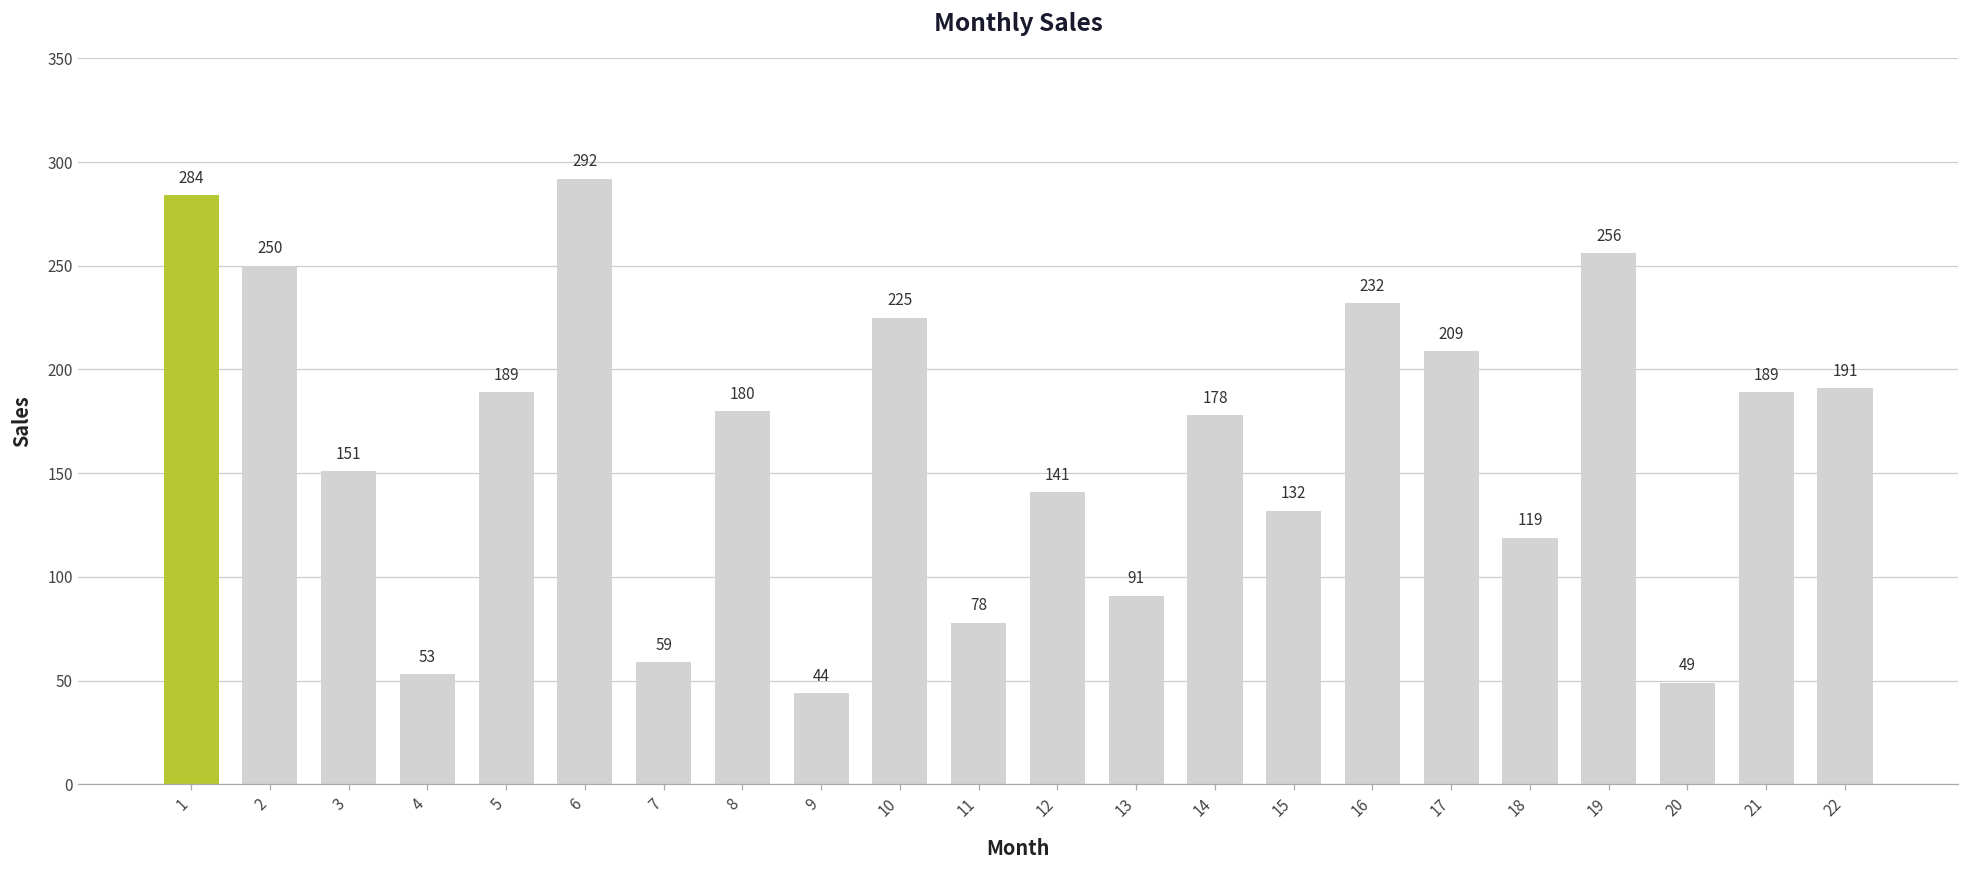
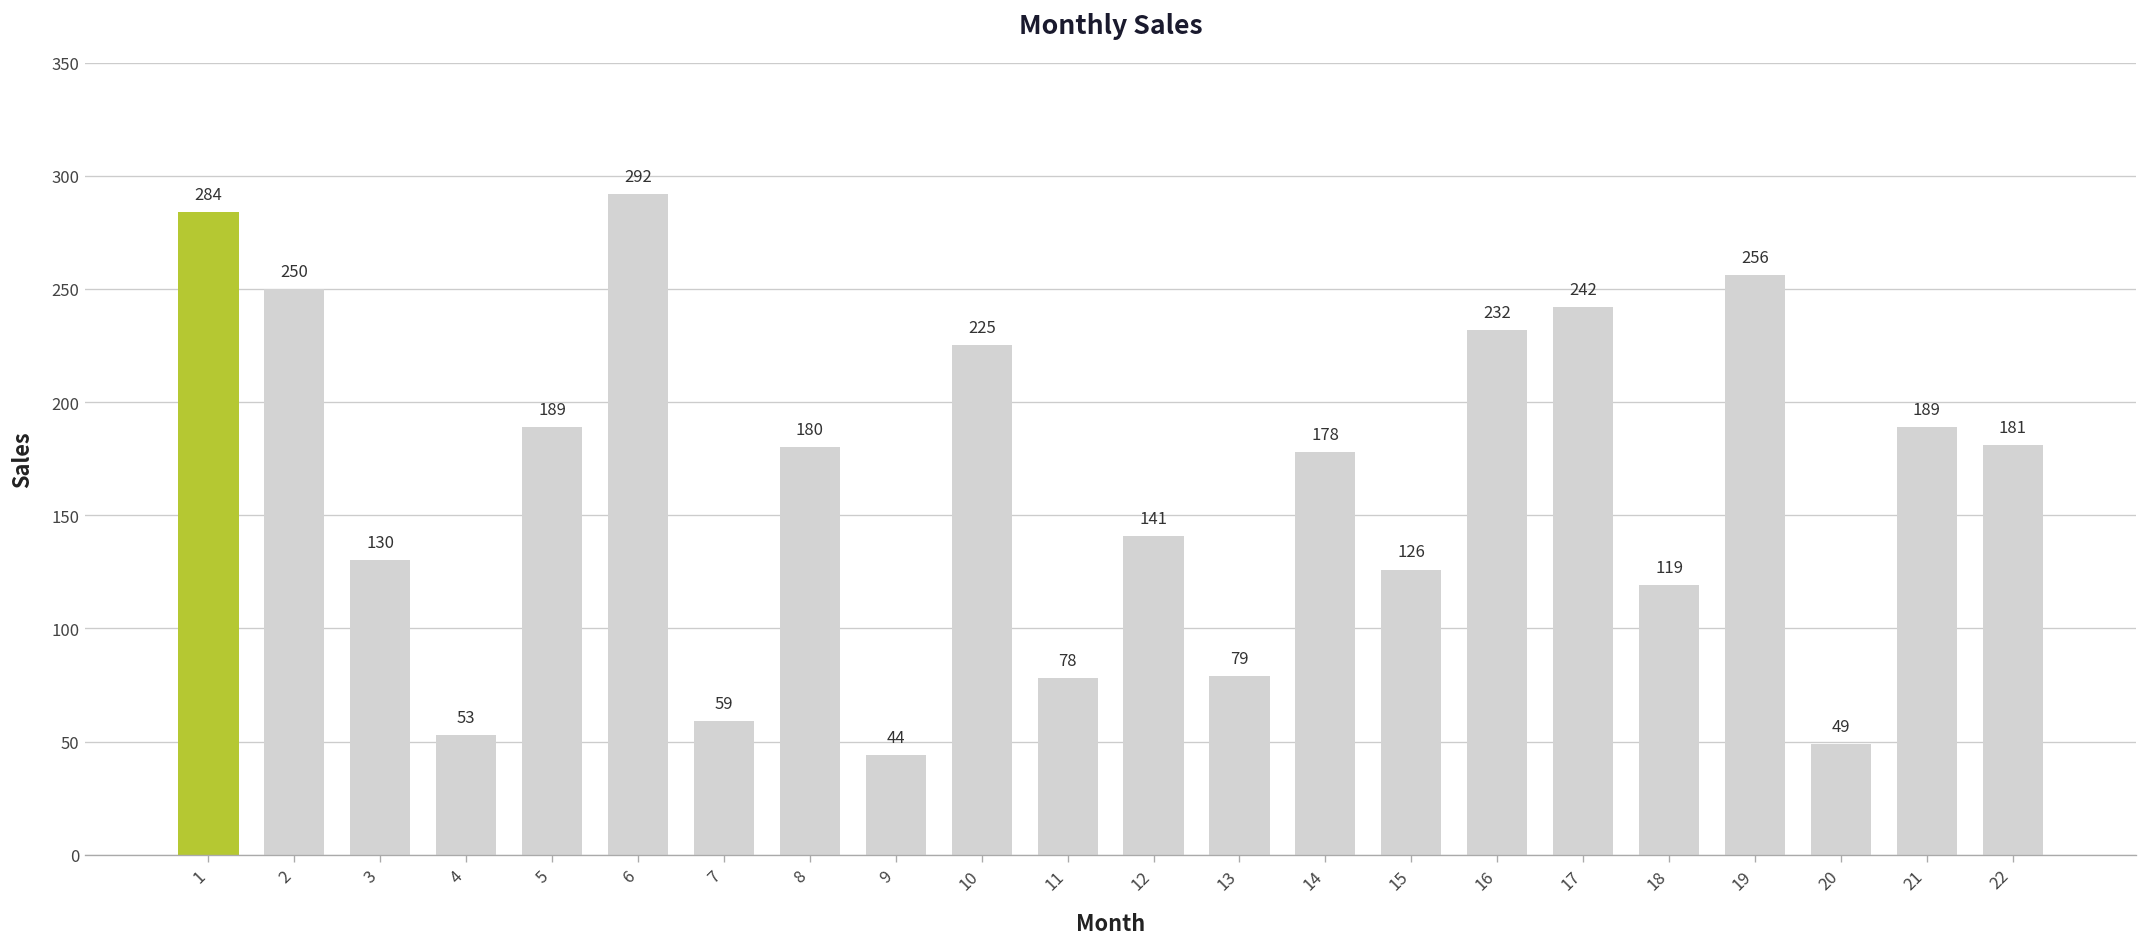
3: 151 -> 130
13: 91 -> 79
15: 132 -> 126
17: 209 -> 242
22: 191 -> 181
